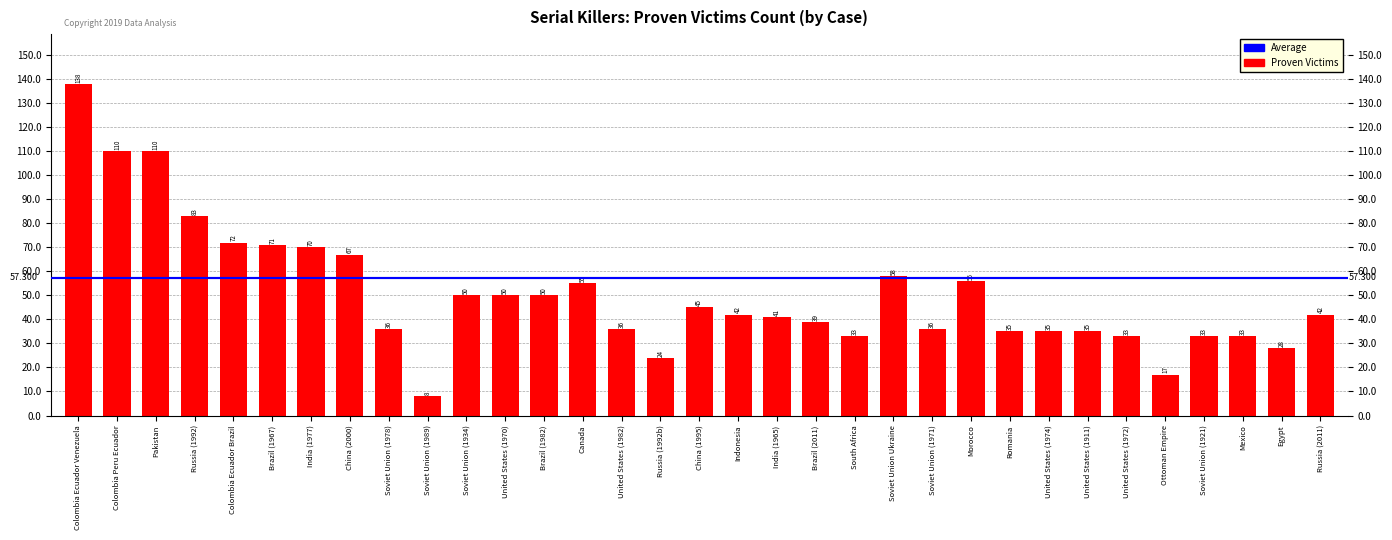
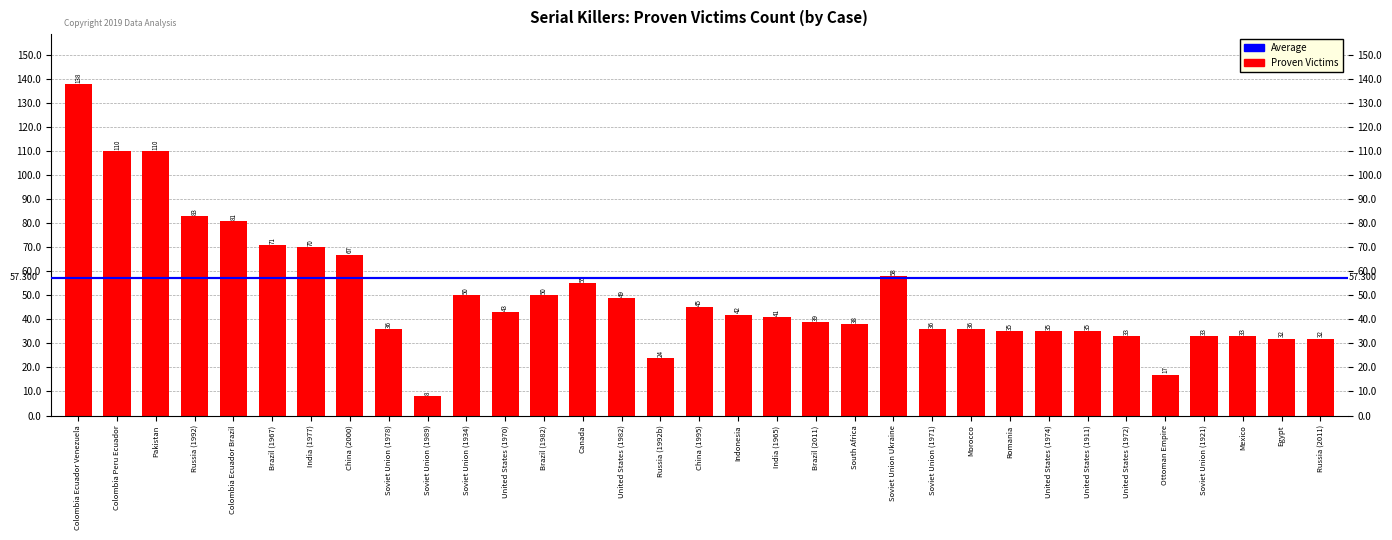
Colombia Ecuador Brazil: 72 -> 81
United States (1970): 50 -> 43
United States (1982): 36 -> 49
South Africa: 33 -> 38
Morocco: 56 -> 36
Egypt: 28 -> 32
Russia (2011): 42 -> 32
